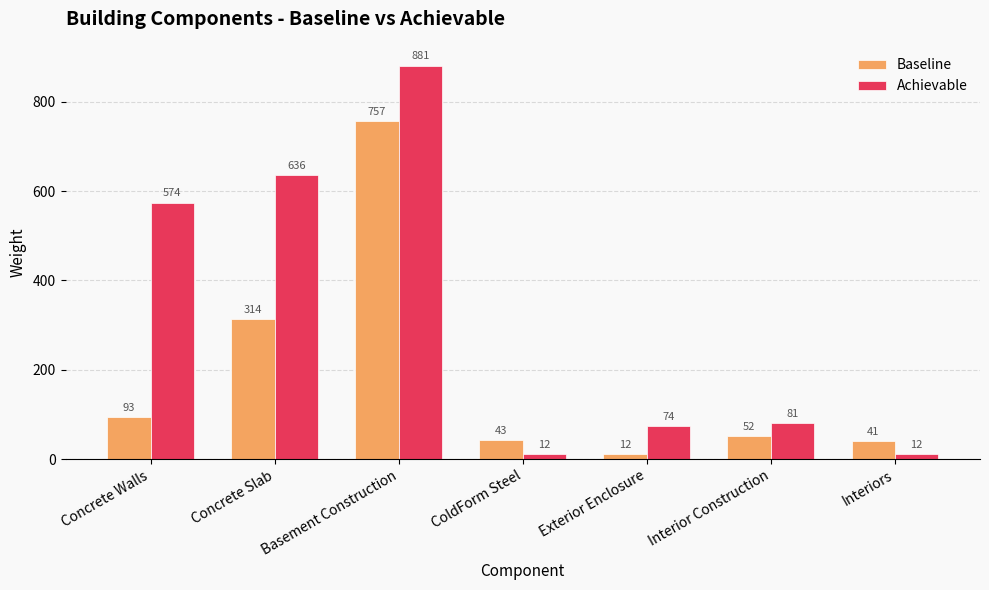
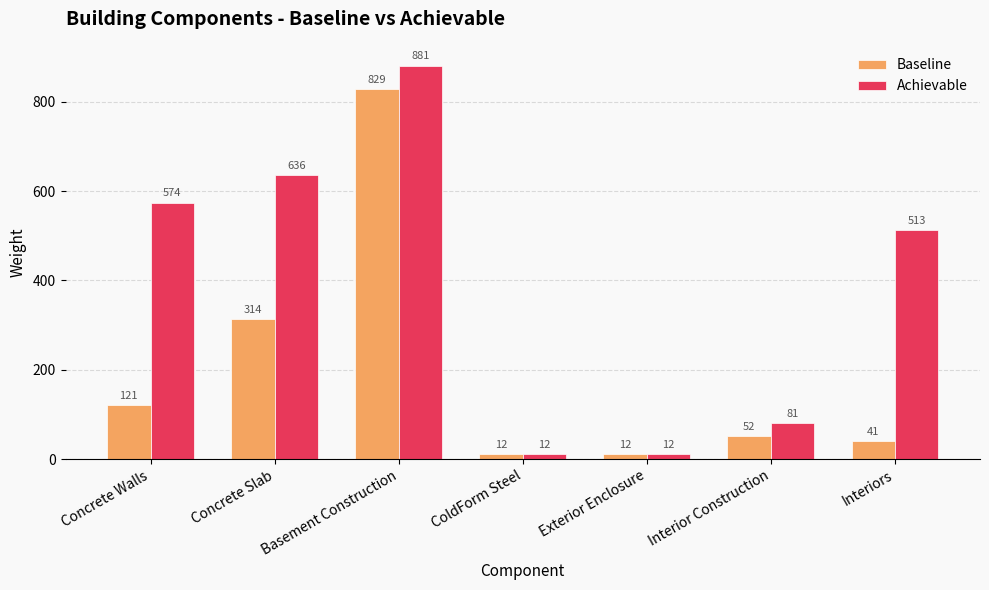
Baseline, Concrete Walls: 93 -> 121
Baseline, Basement Construction: 757 -> 829
Baseline, ColdForm Steel: 43 -> 12
Achievable, Exterior Enclosure: 74 -> 12
Achievable, Interiors: 12 -> 513
